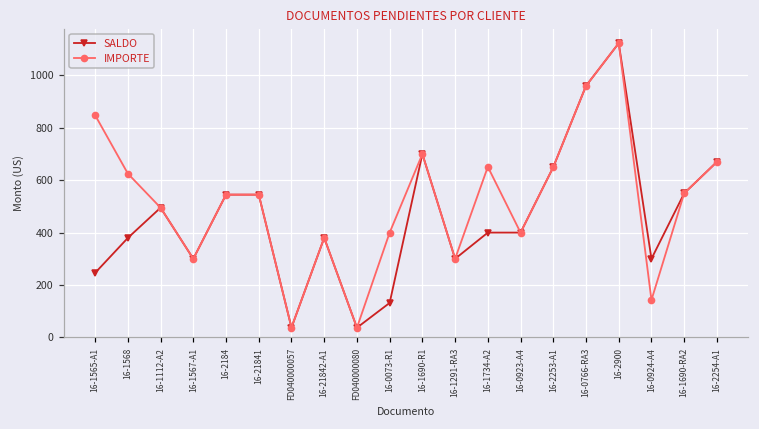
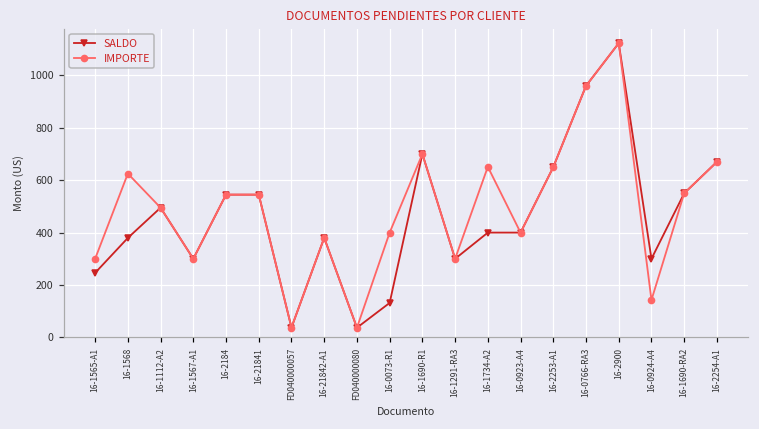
IMPORTE, 16-1565-A1: 850 -> 300
